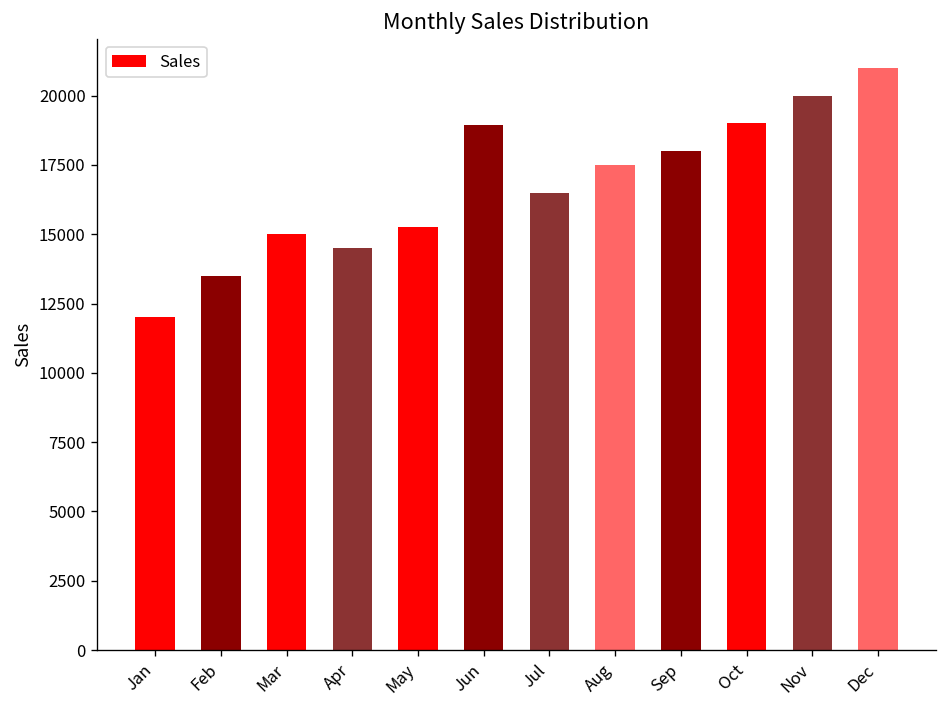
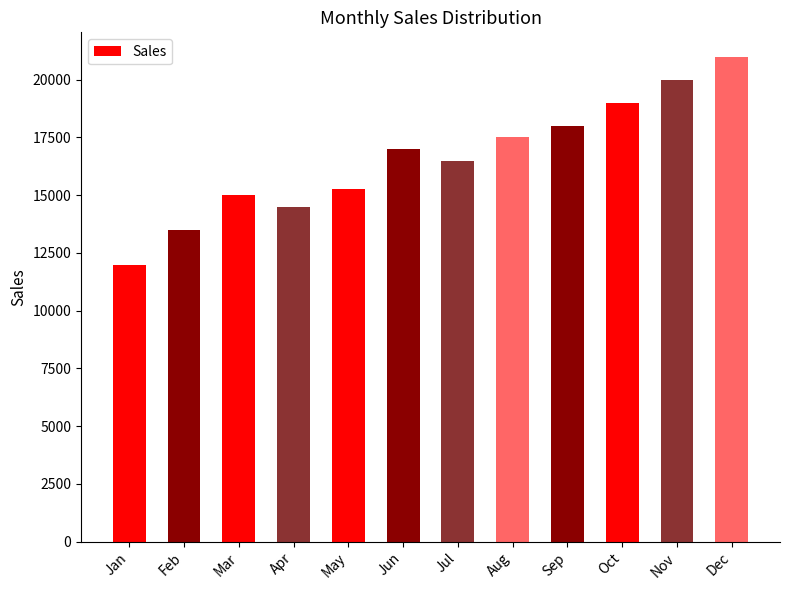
Jun: 18900 -> 17000
